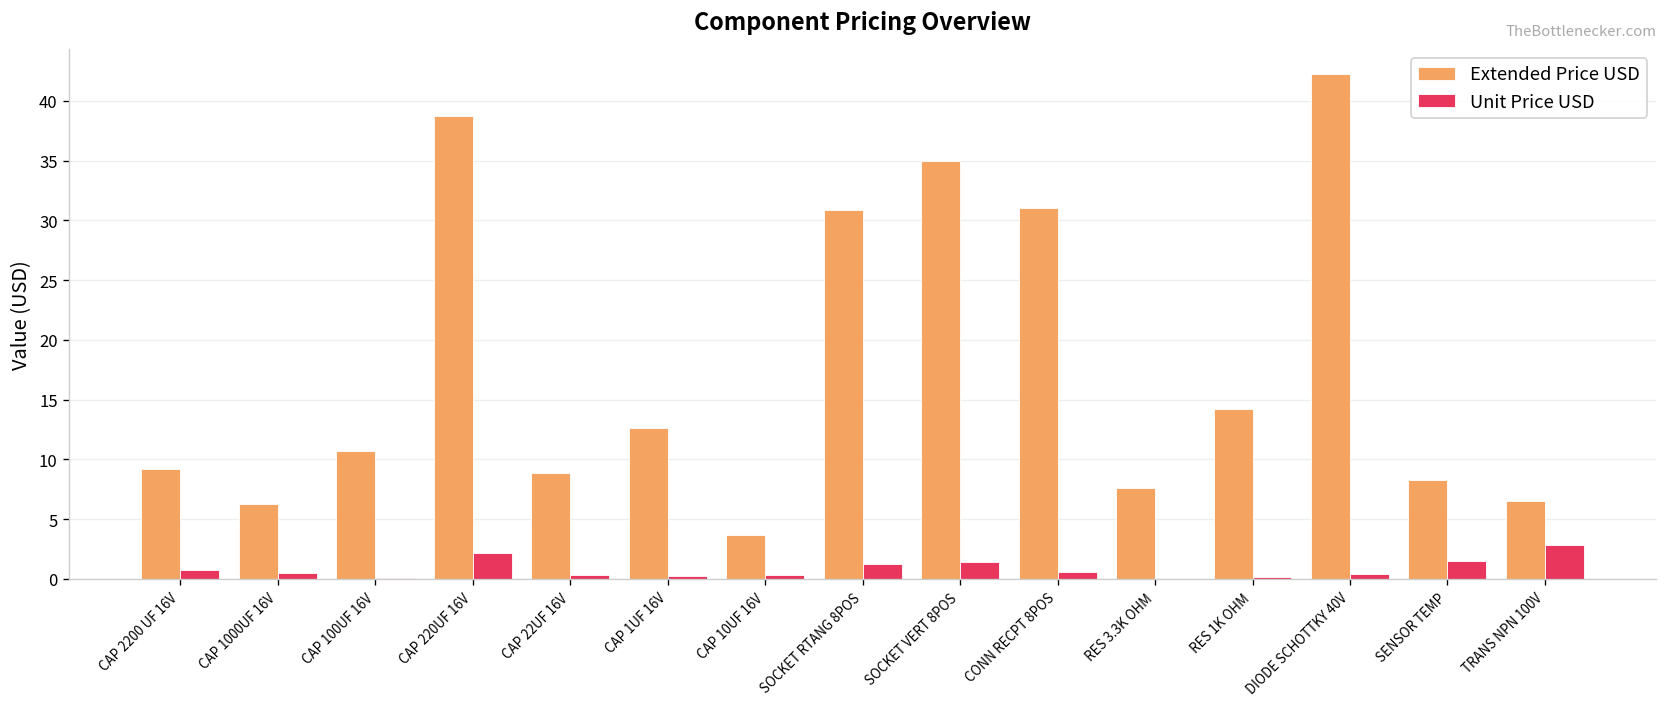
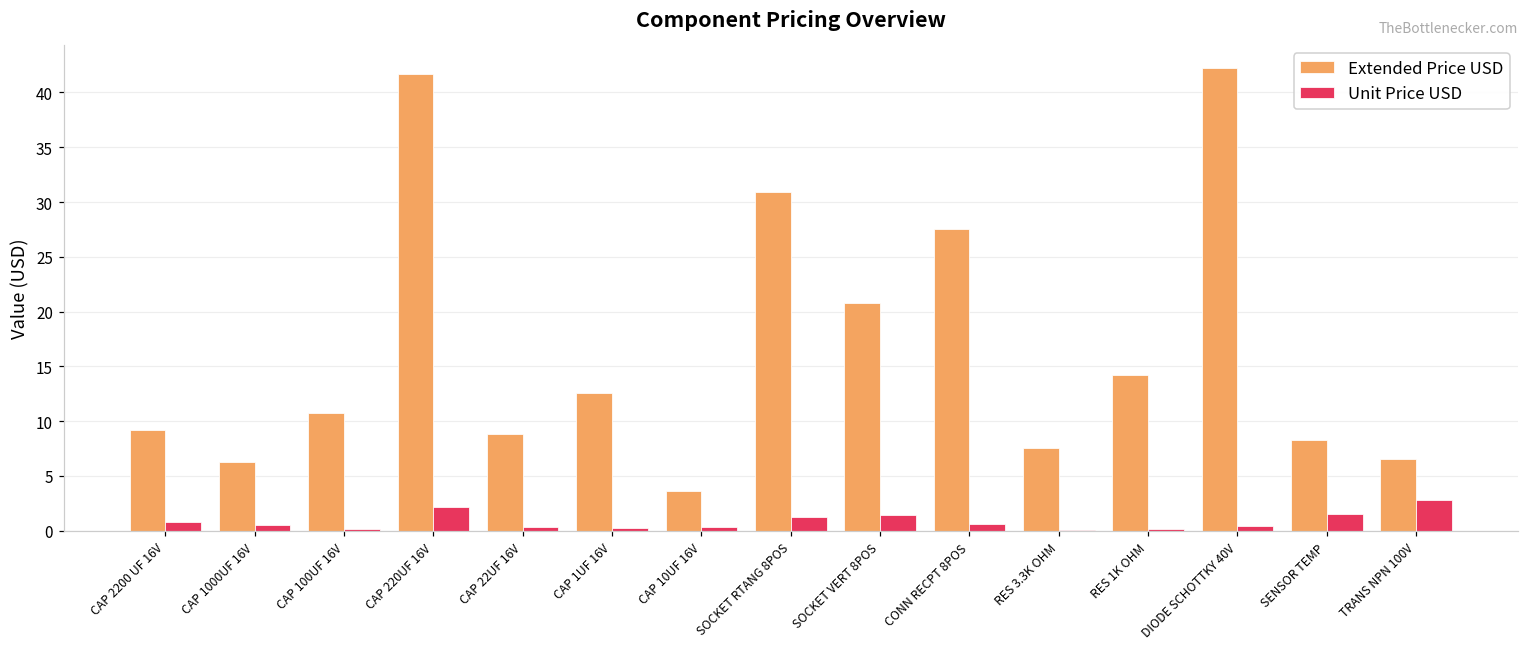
Extended Price USD, CAP 220UF 16V: 39 -> 42
Extended Price USD, SOCKET VERT 8POS: 35 -> 21
Extended Price USD, CONN RECPT 8POS: 31 -> 28
